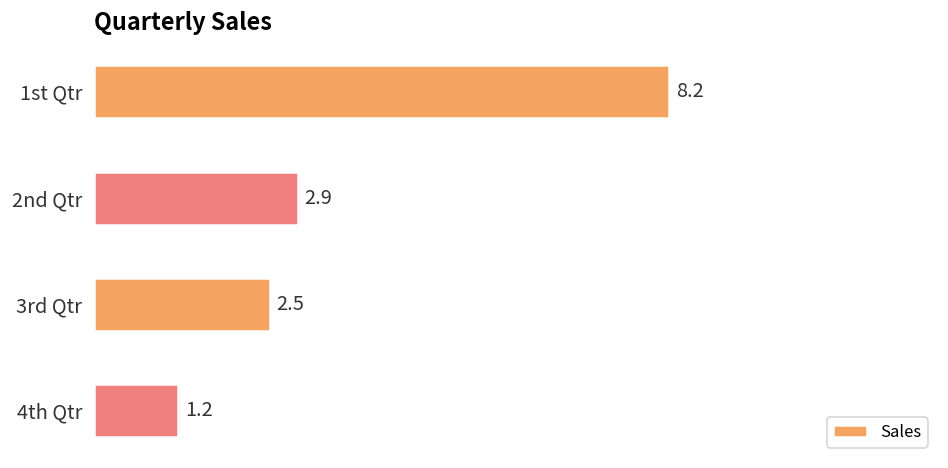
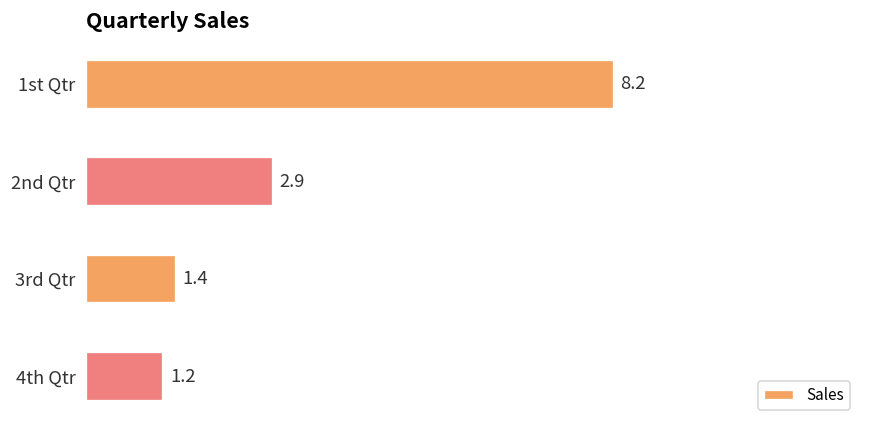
3rd Qtr: 2.5 -> 1.4
